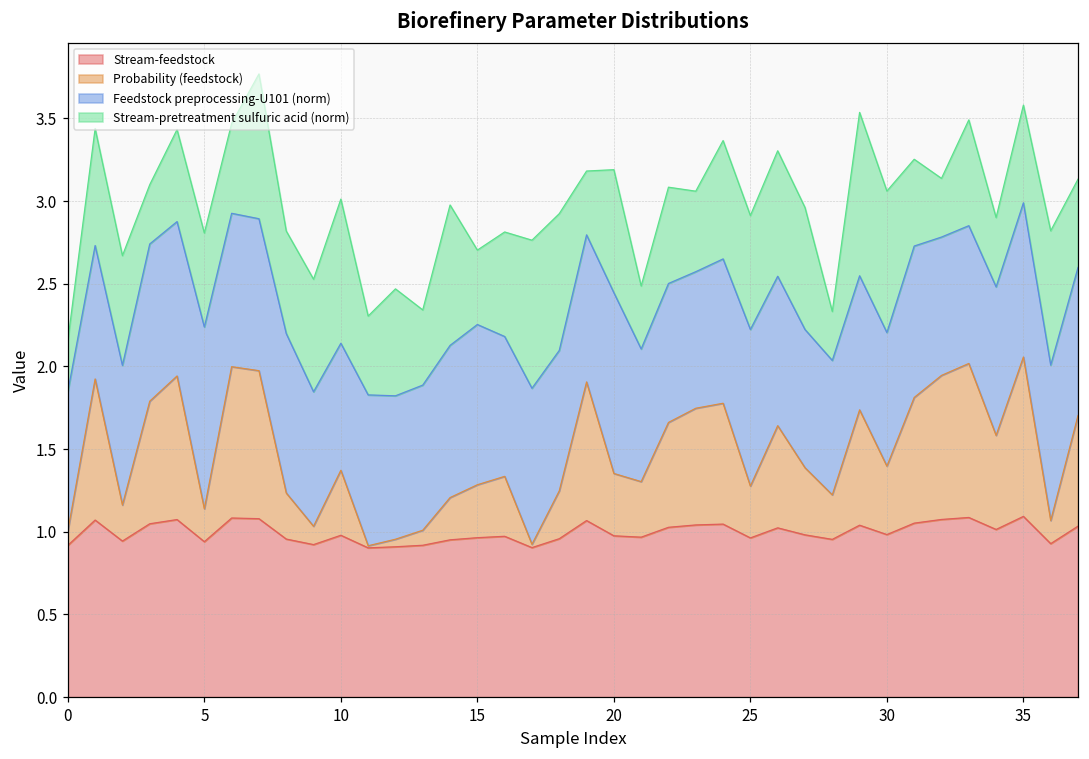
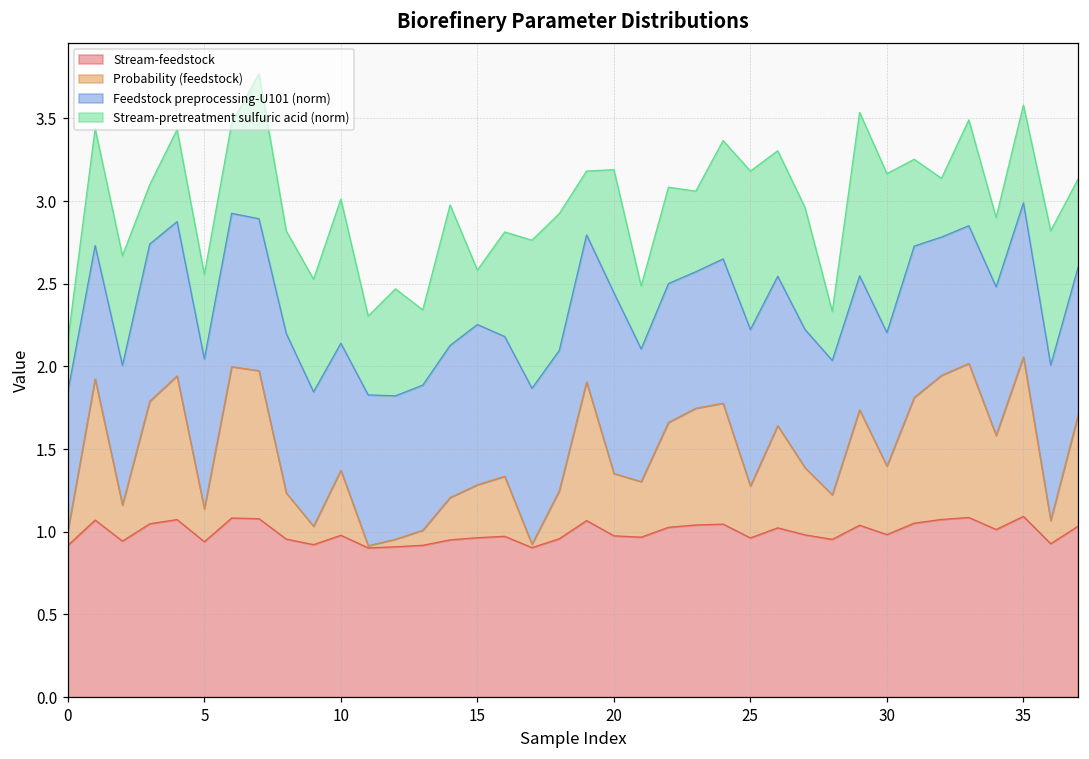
Feedstock preprocessing-U101 (norm), 5: 1.10 -> 0.91
Stream-pretreatment sulfuric acid (norm), 5: 0.57 -> 0.51
Stream-pretreatment sulfuric acid (norm), 15: 0.45 -> 0.33
Stream-pretreatment sulfuric acid (norm), 25: 0.69 -> 0.96
Stream-pretreatment sulfuric acid (norm), 30: 0.86 -> 0.96
